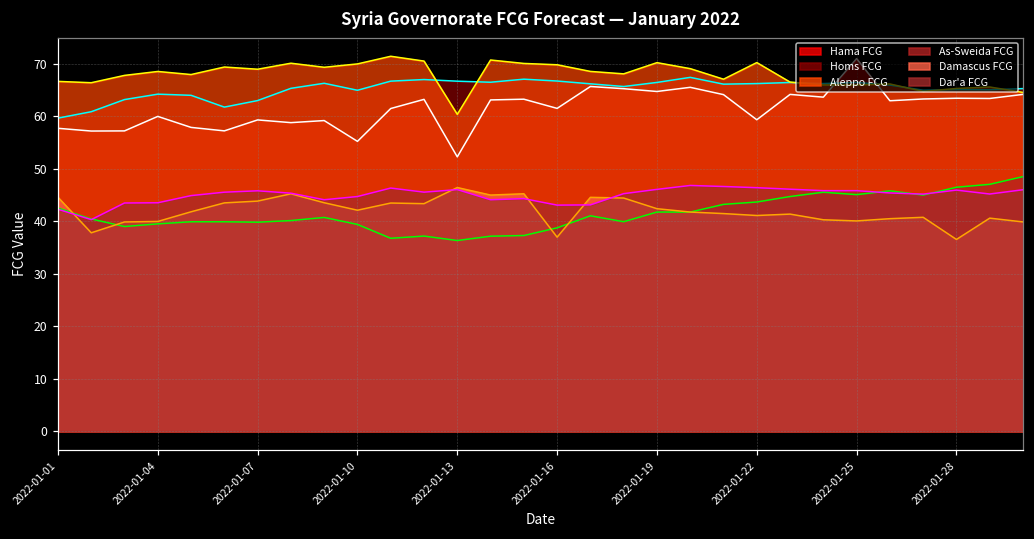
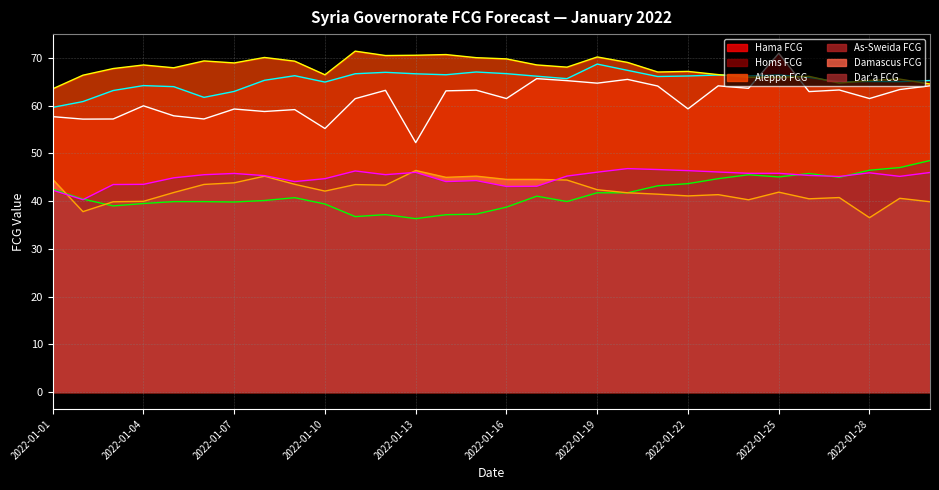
Aleppo FCG, 2022-01-01: 67 -> 64
Aleppo FCG, 2022-01-10: 70 -> 66
Aleppo FCG, 2022-01-13: 60 -> 71
Damascus FCG, 2022-01-16: 37 -> 45
Homs FCG, 2022-01-19: 66 -> 69
Aleppo FCG, 2022-01-22: 70 -> 67
Damascus FCG, 2022-01-25: 40 -> 42
Hama FCG, 2022-01-28: 63 -> 62
